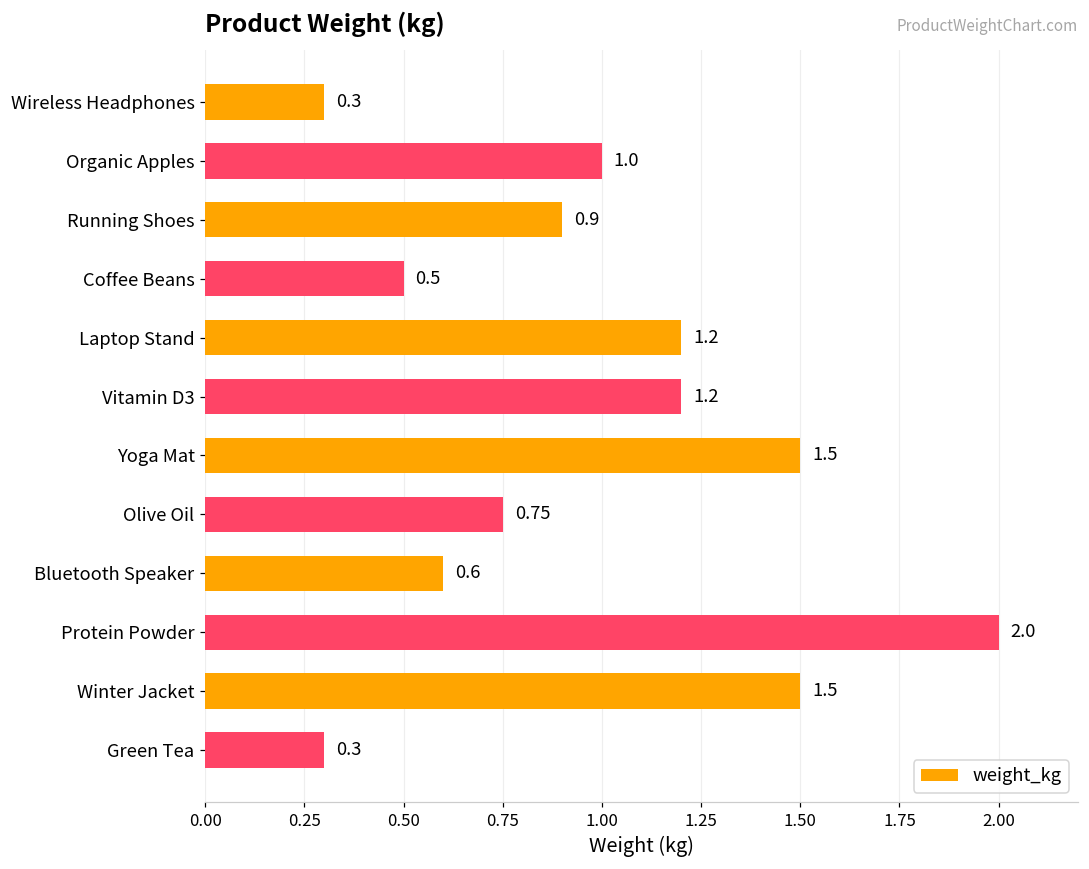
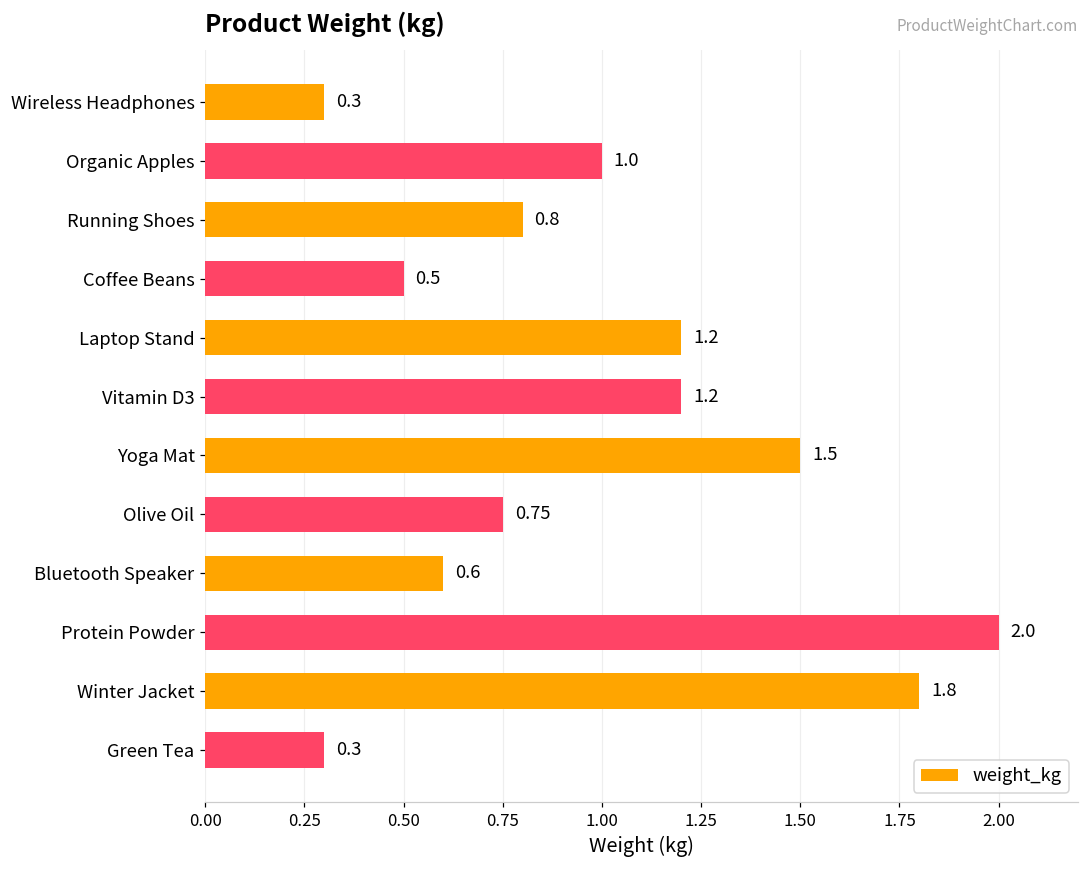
Running Shoes: 0.9 -> 0.8
Winter Jacket: 1.5 -> 1.8
